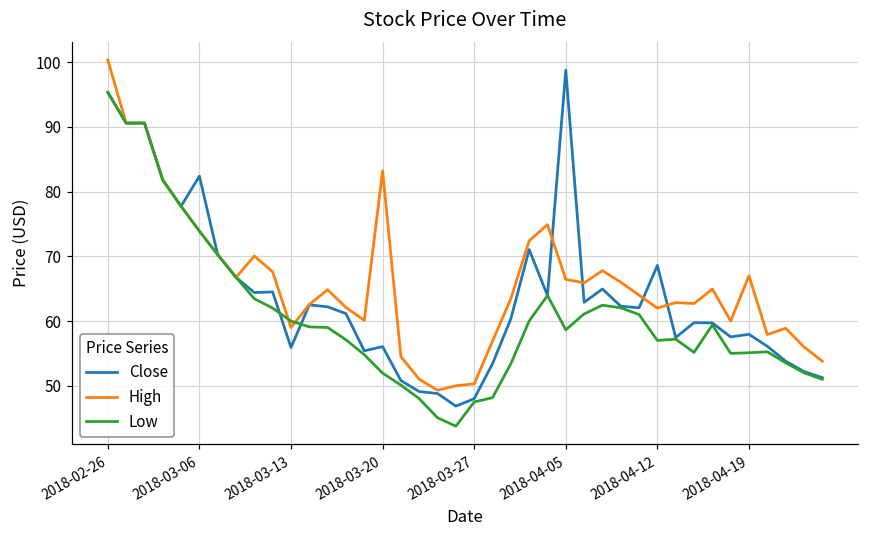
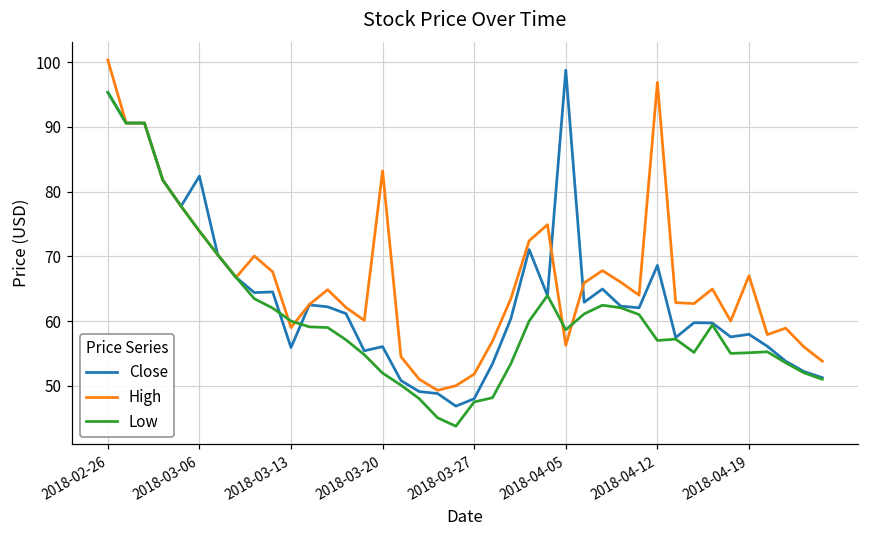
High, 2018-03-27: 50 -> 52
High, 2018-04-05: 66 -> 56
High, 2018-04-12: 62 -> 97
